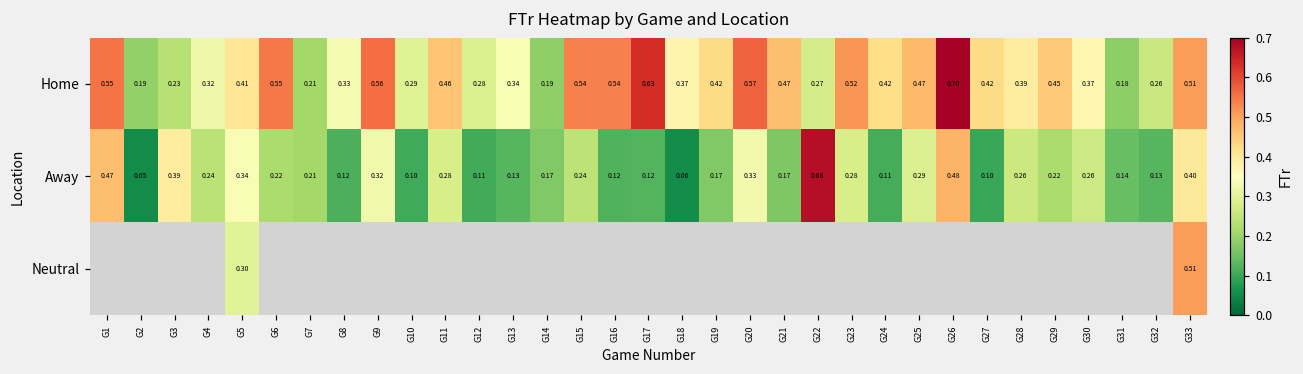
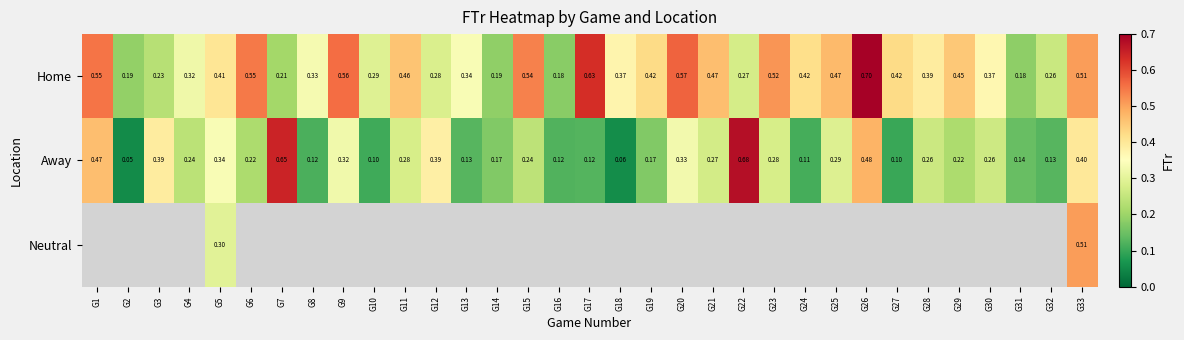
Home, G16: 0.54 -> 0.18
Away, G7: 0.21 -> 0.65
Away, G12: 0.11 -> 0.39
Away, G21: 0.17 -> 0.27
